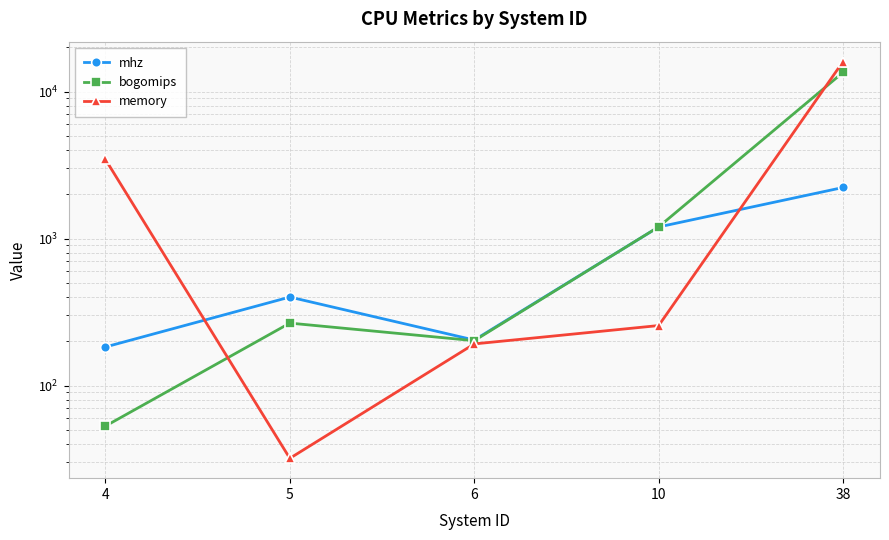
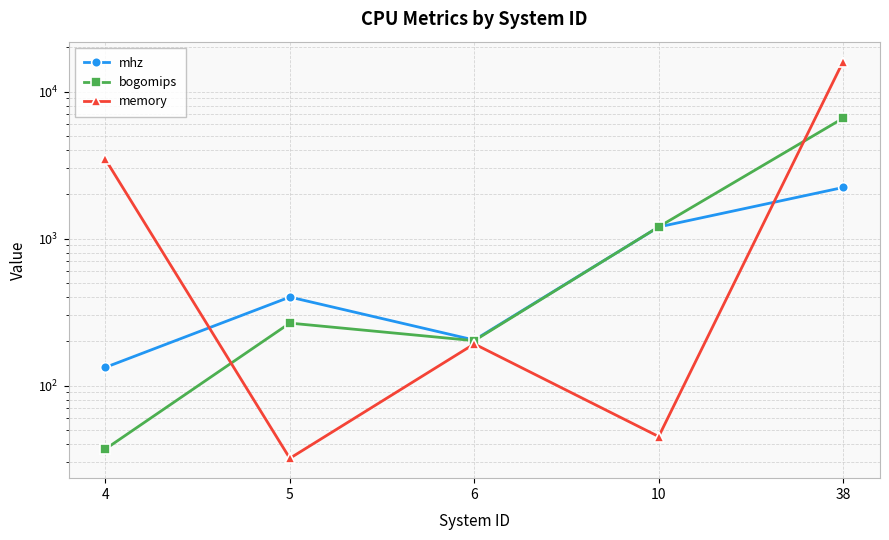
mhz, 4: 180 -> 130
bogomips, 4: 53 -> 37
memory, 10: 260 -> 45
bogomips, 38: 14000 -> 7000
